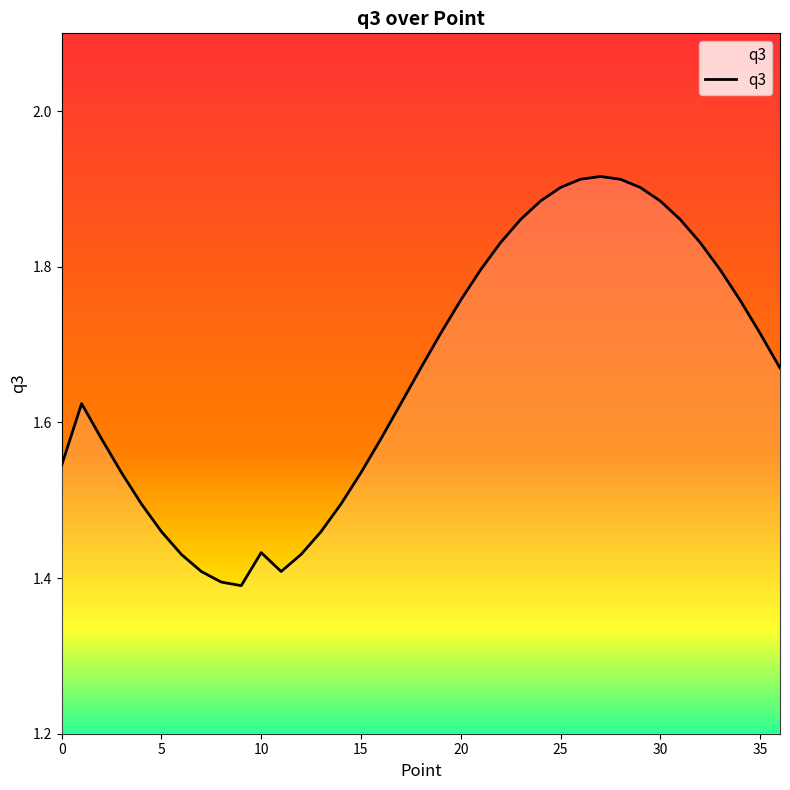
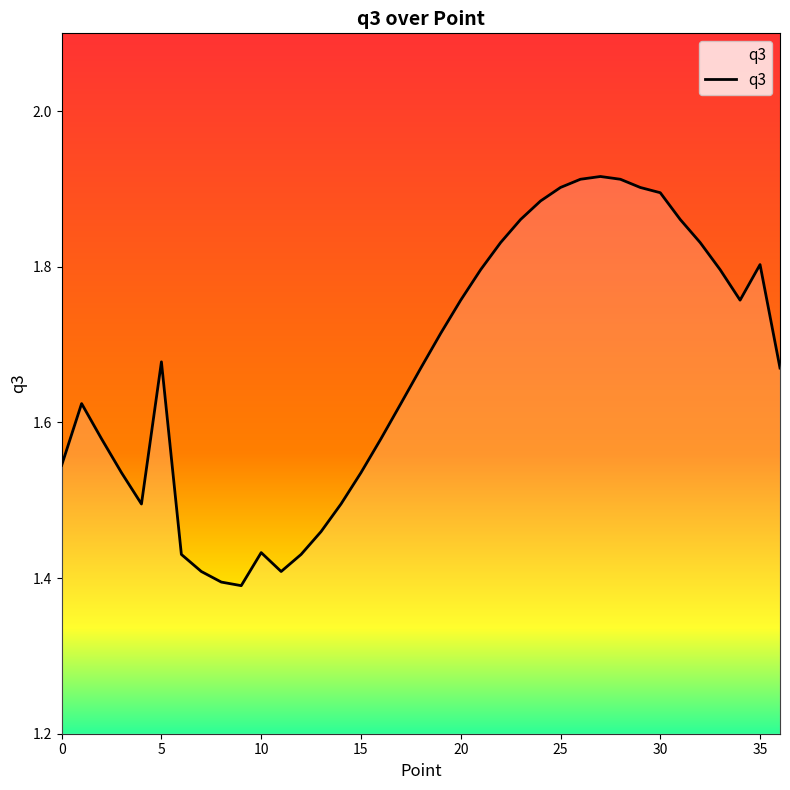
5: 1.46 -> 1.68
30: 1.88 -> 1.90
35: 1.71 -> 1.80
